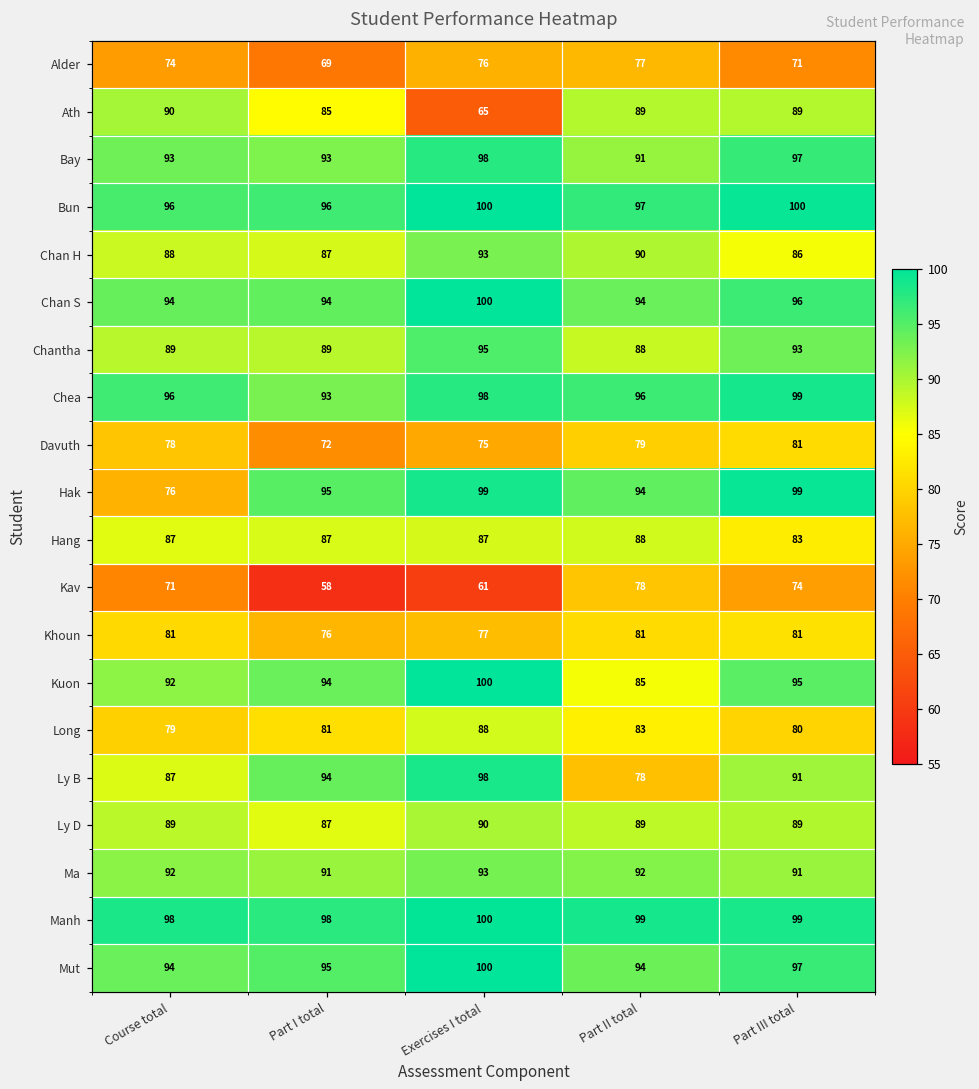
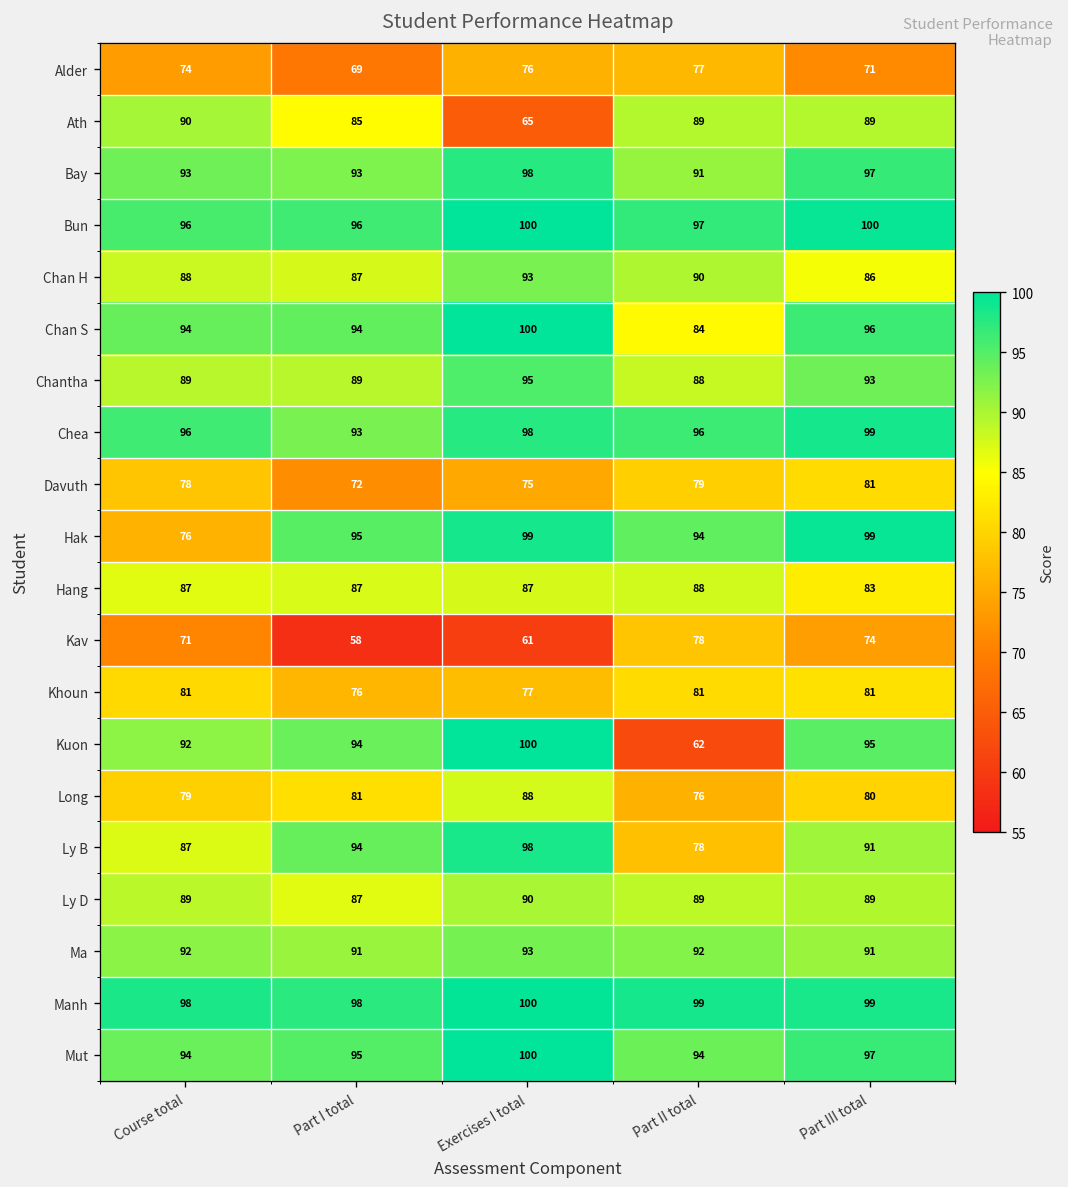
Chan S, Part II total: 94 -> 84
Kuon, Part II total: 85 -> 62
Long, Part II total: 83 -> 76
